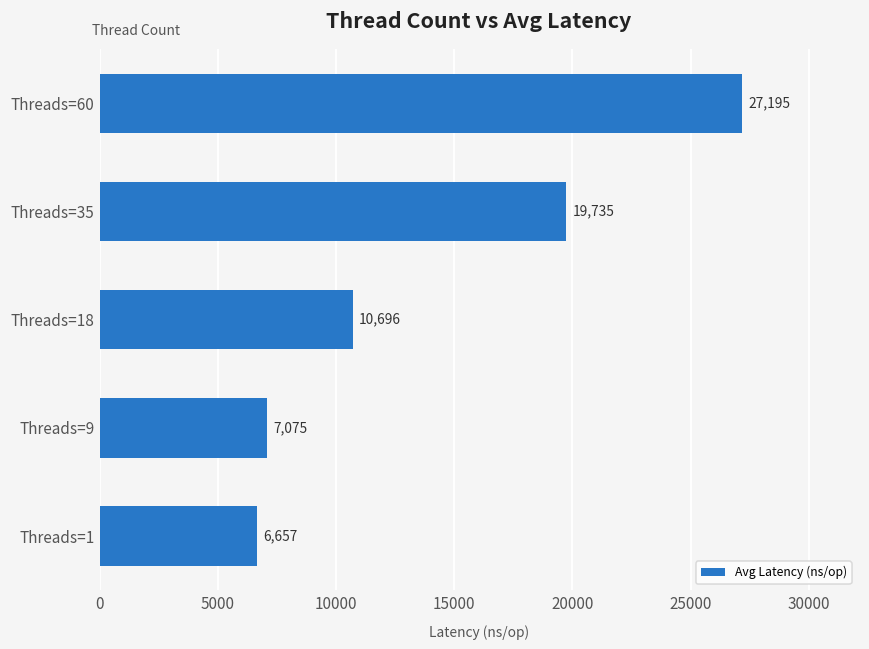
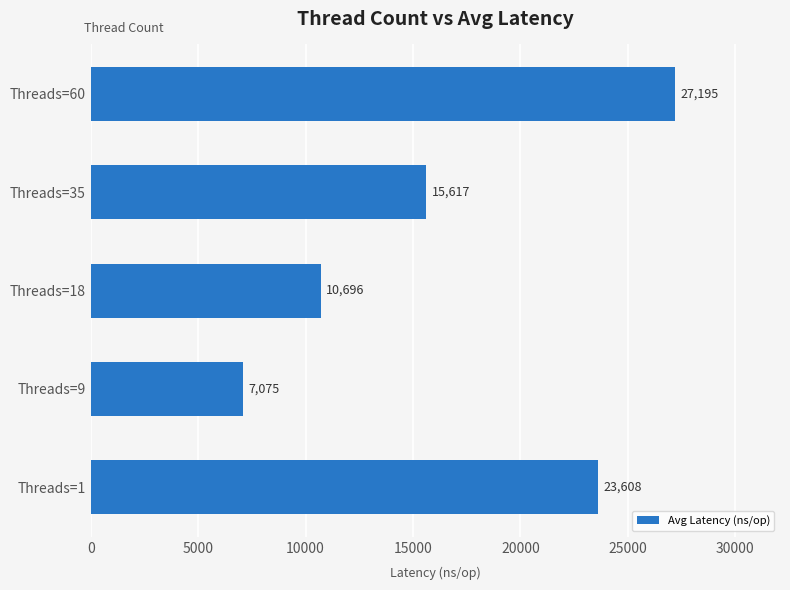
Threads=35: 19,735 -> 15,617
Threads=1: 6,657 -> 23,608
